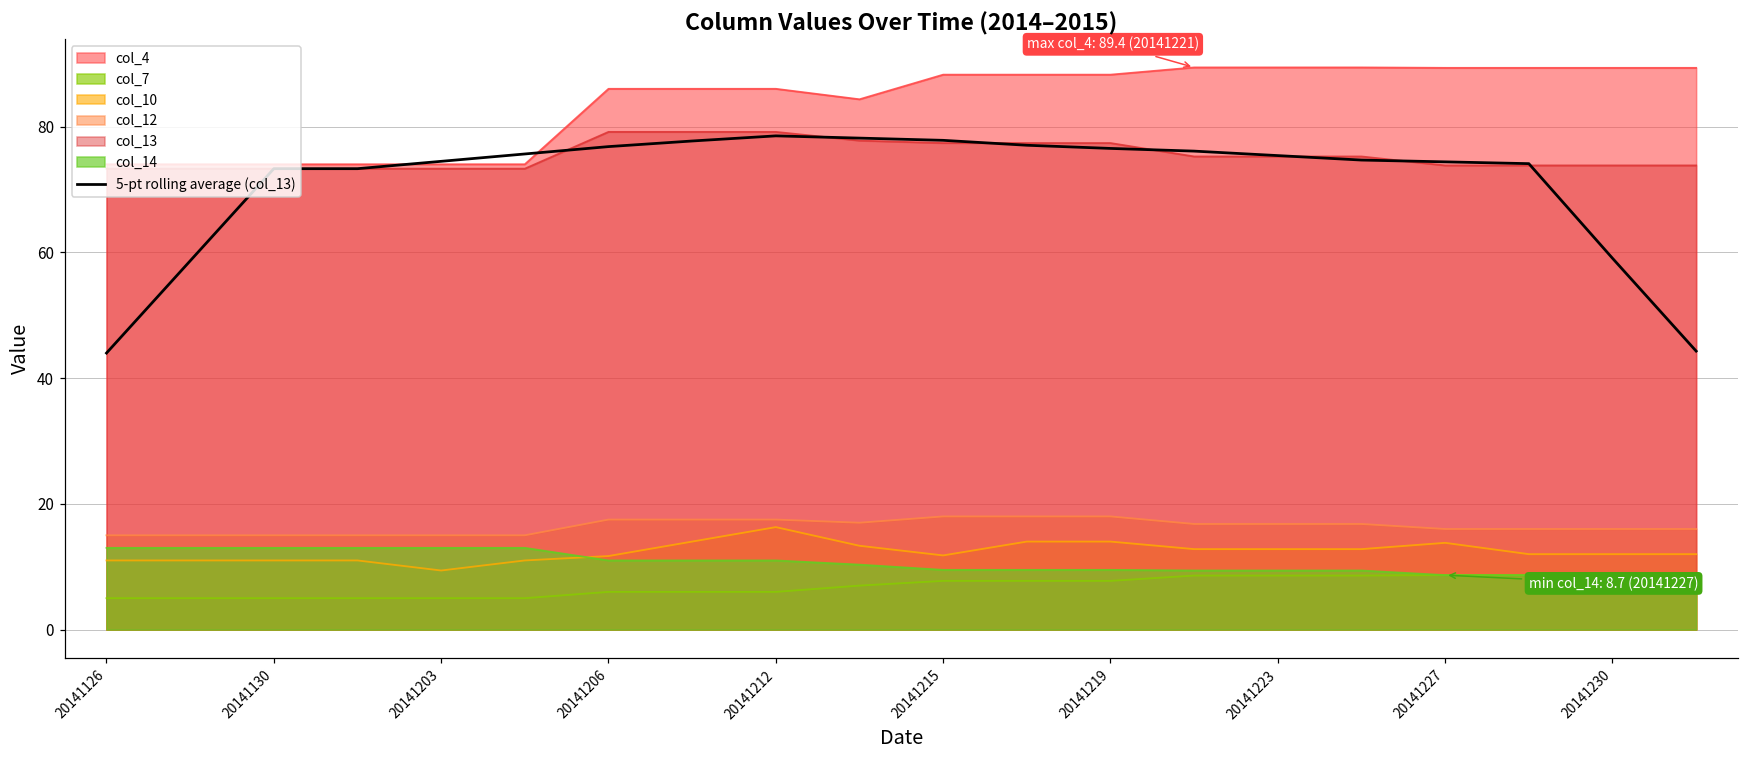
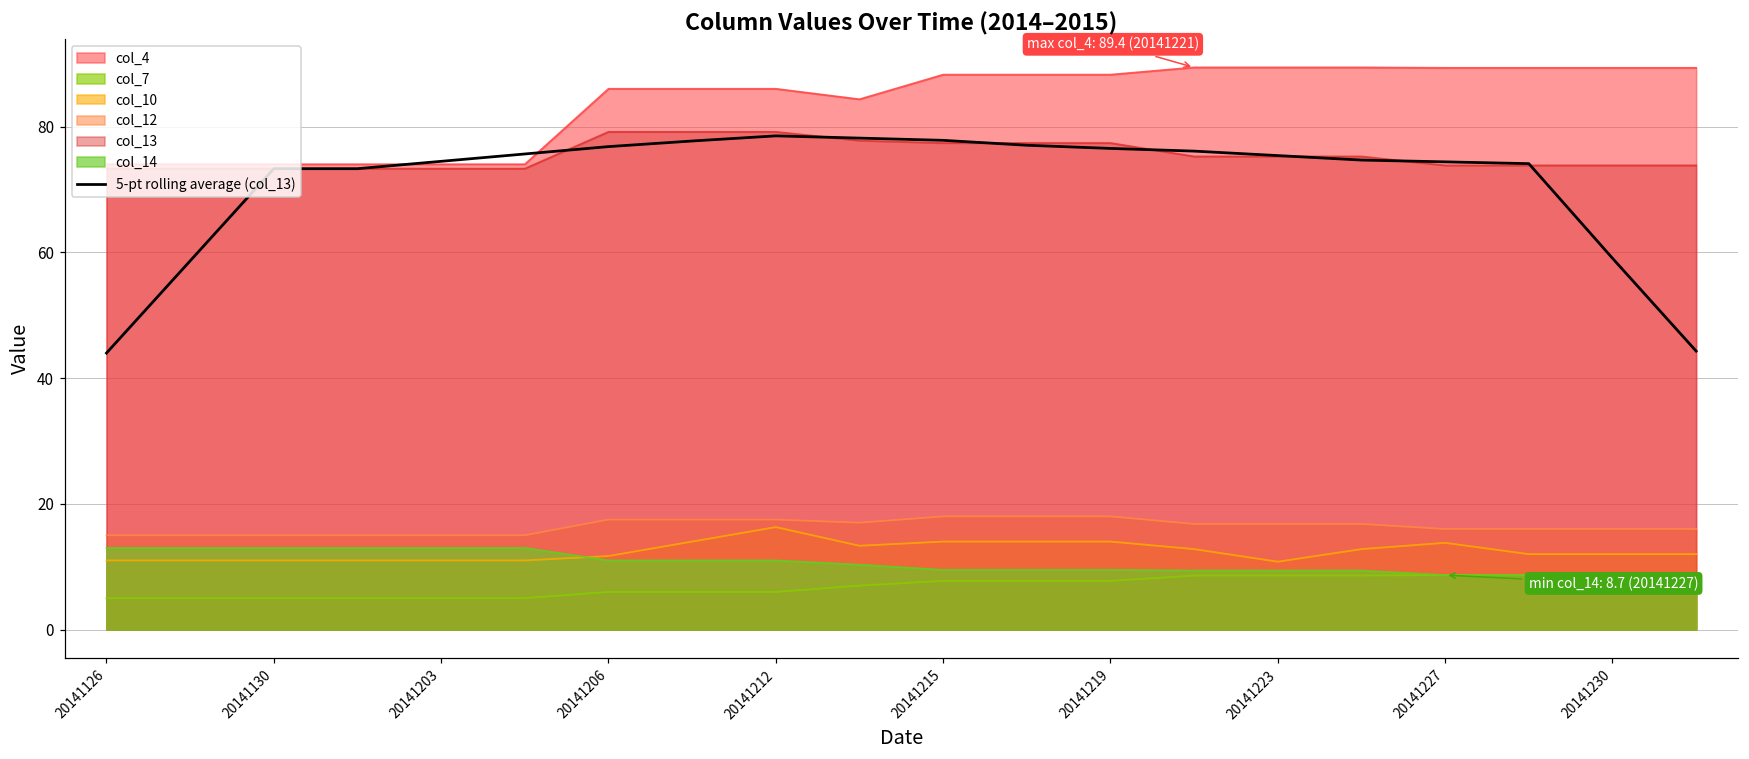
col_10, 20141203: 9 -> 11
col_10, 20141215: 12 -> 14
col_10, 20141223: 13 -> 11
